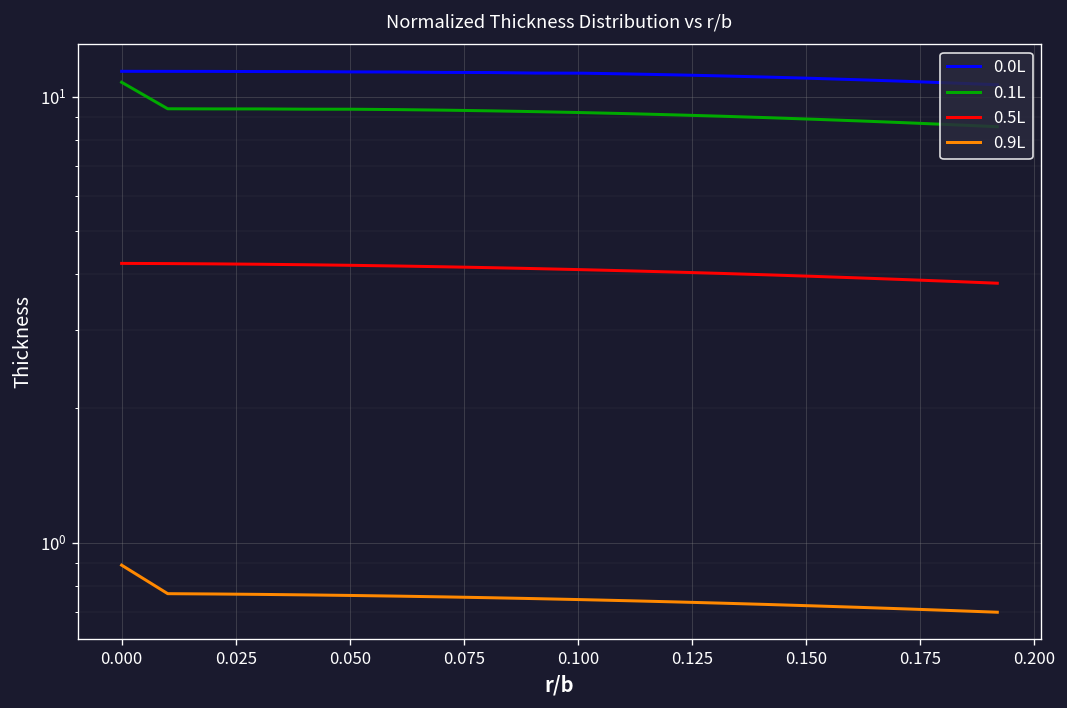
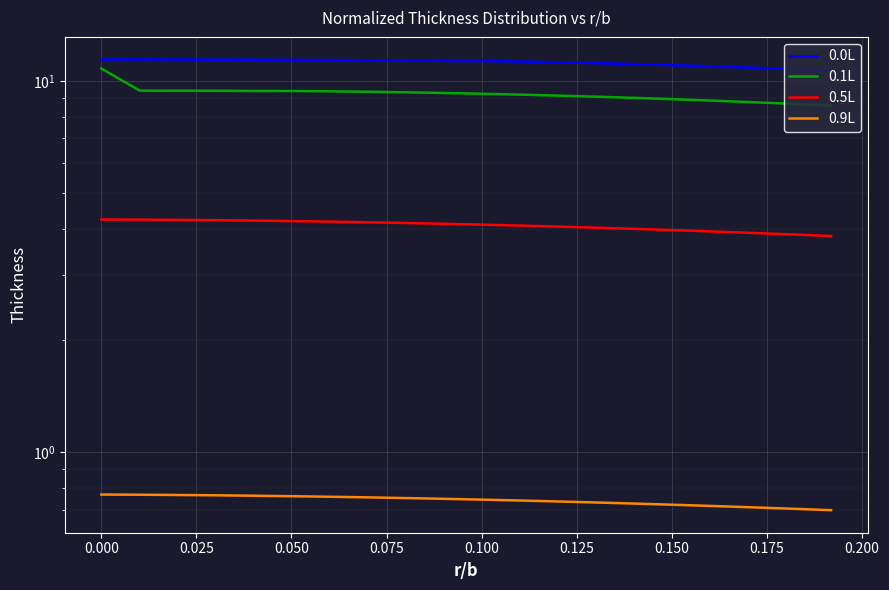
0.9L, 0.000: 0.89 -> 0.77
